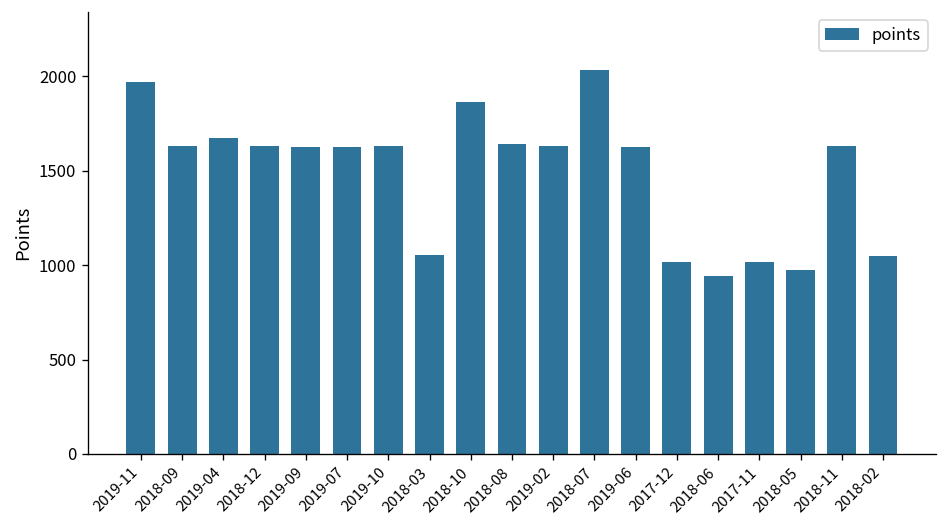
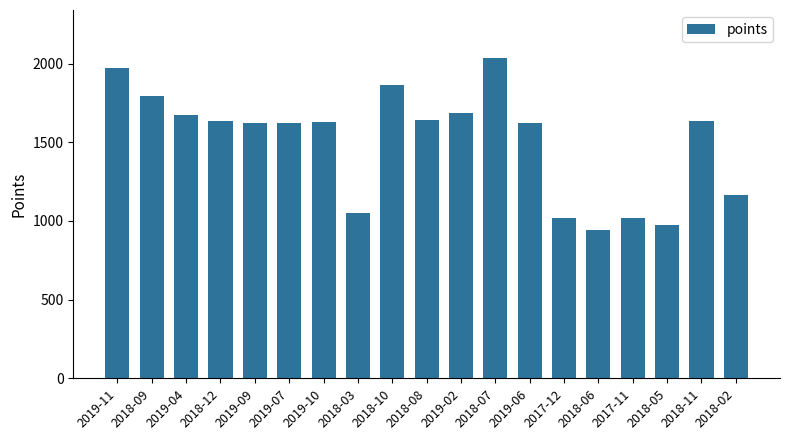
2018-09: 1630 -> 1800
2019-02: 1630 -> 1690
2018-02: 1050 -> 1160
